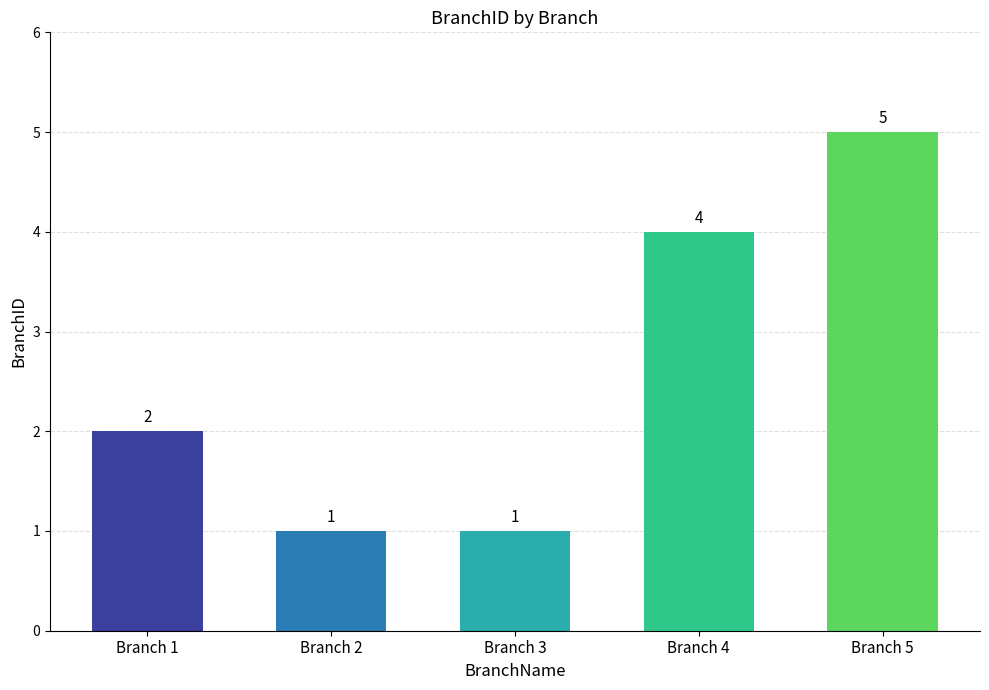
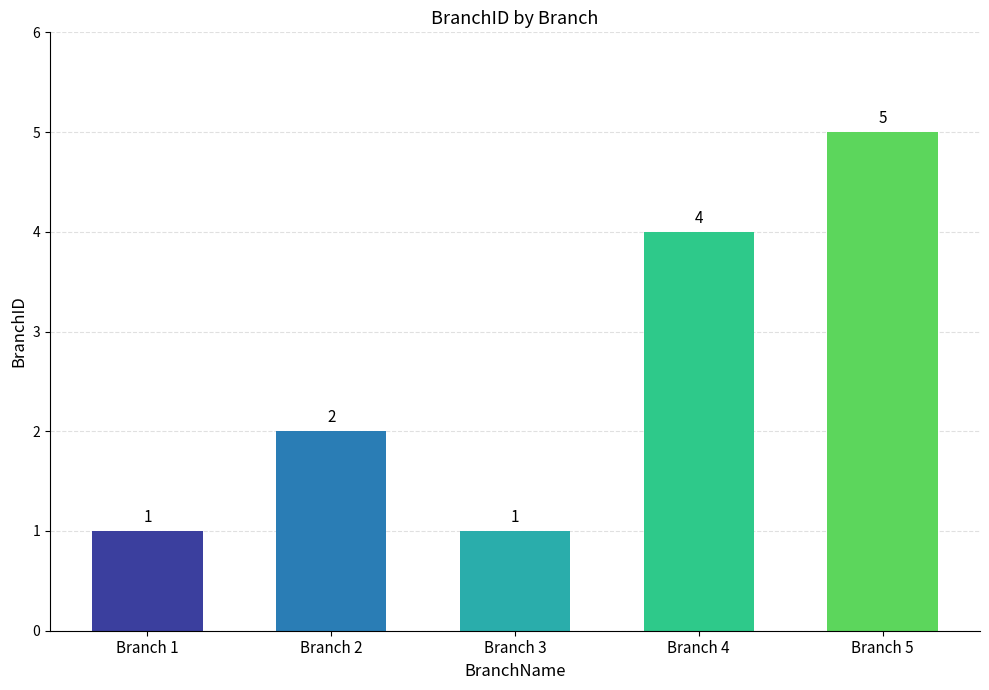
Branch 1: 2 -> 1
Branch 2: 1 -> 2
